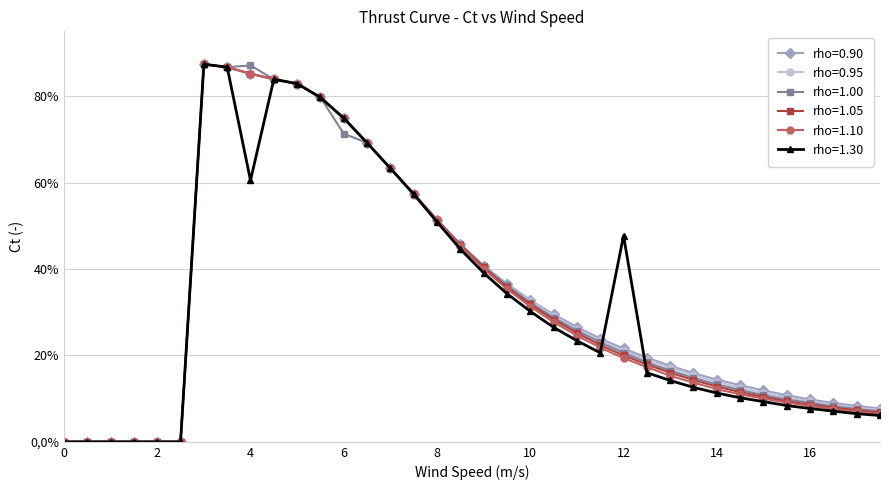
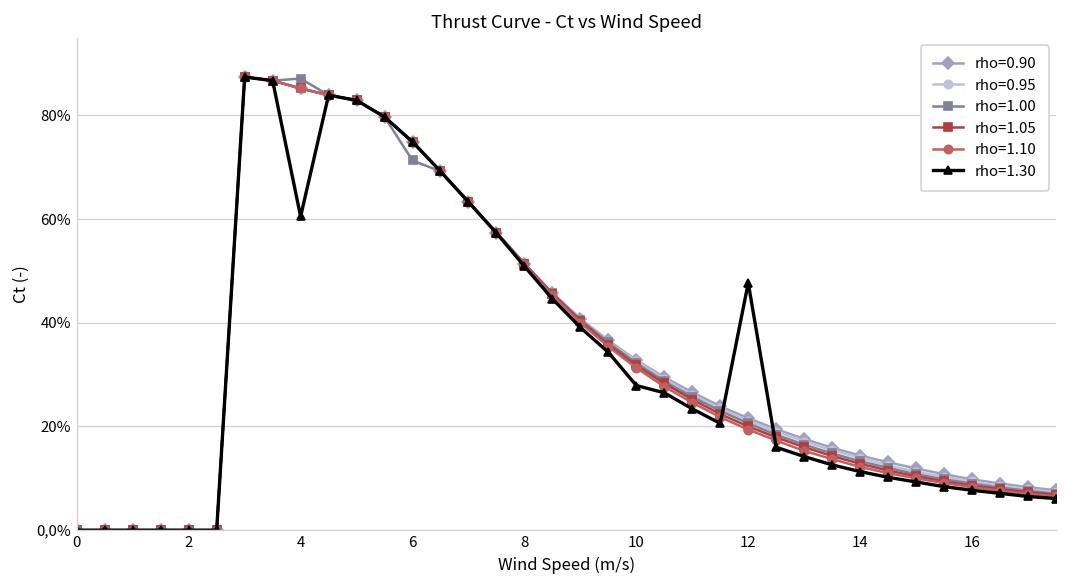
rho=1.30, 10: 30% -> 28%
